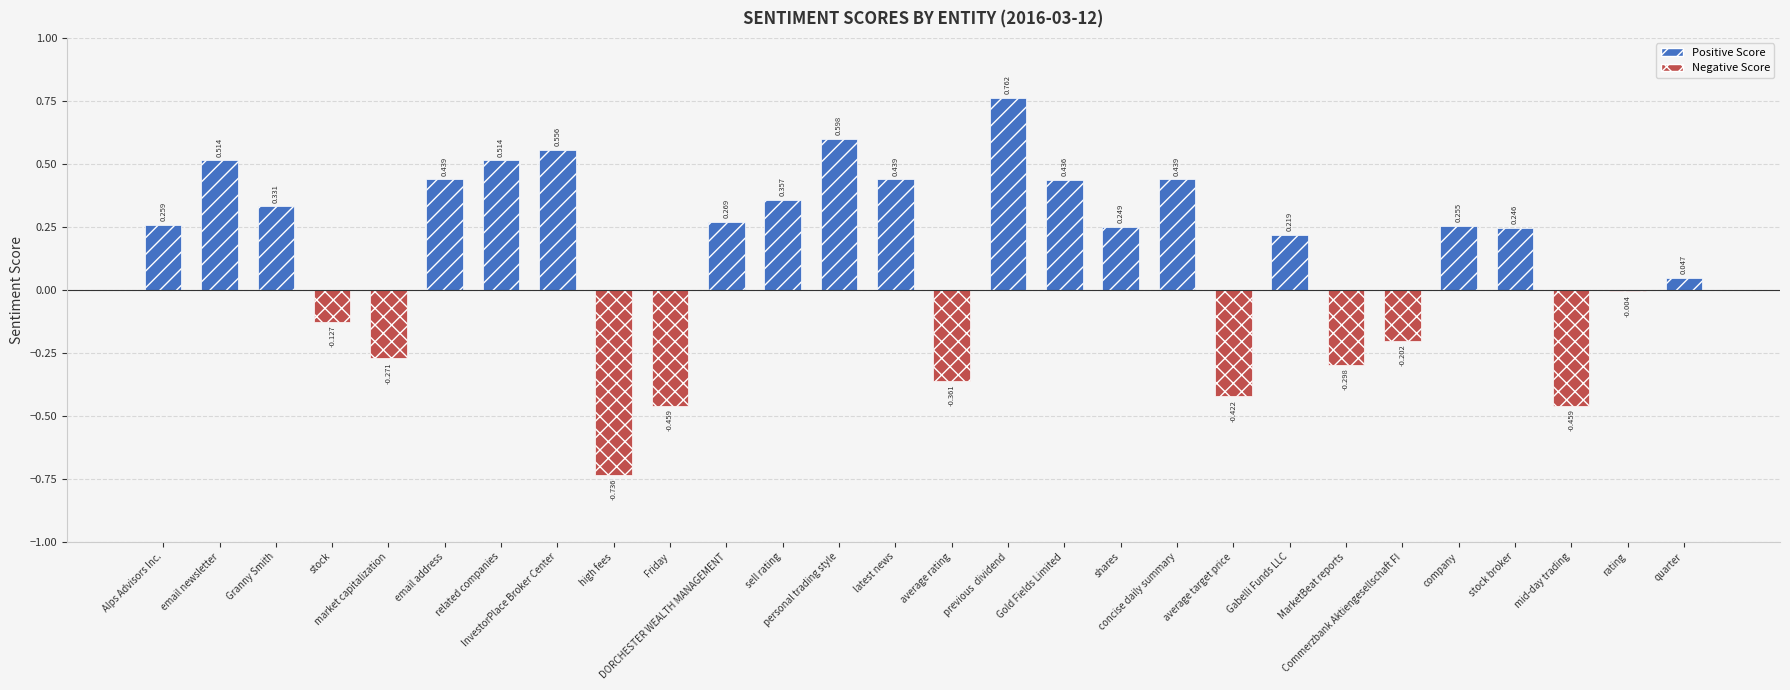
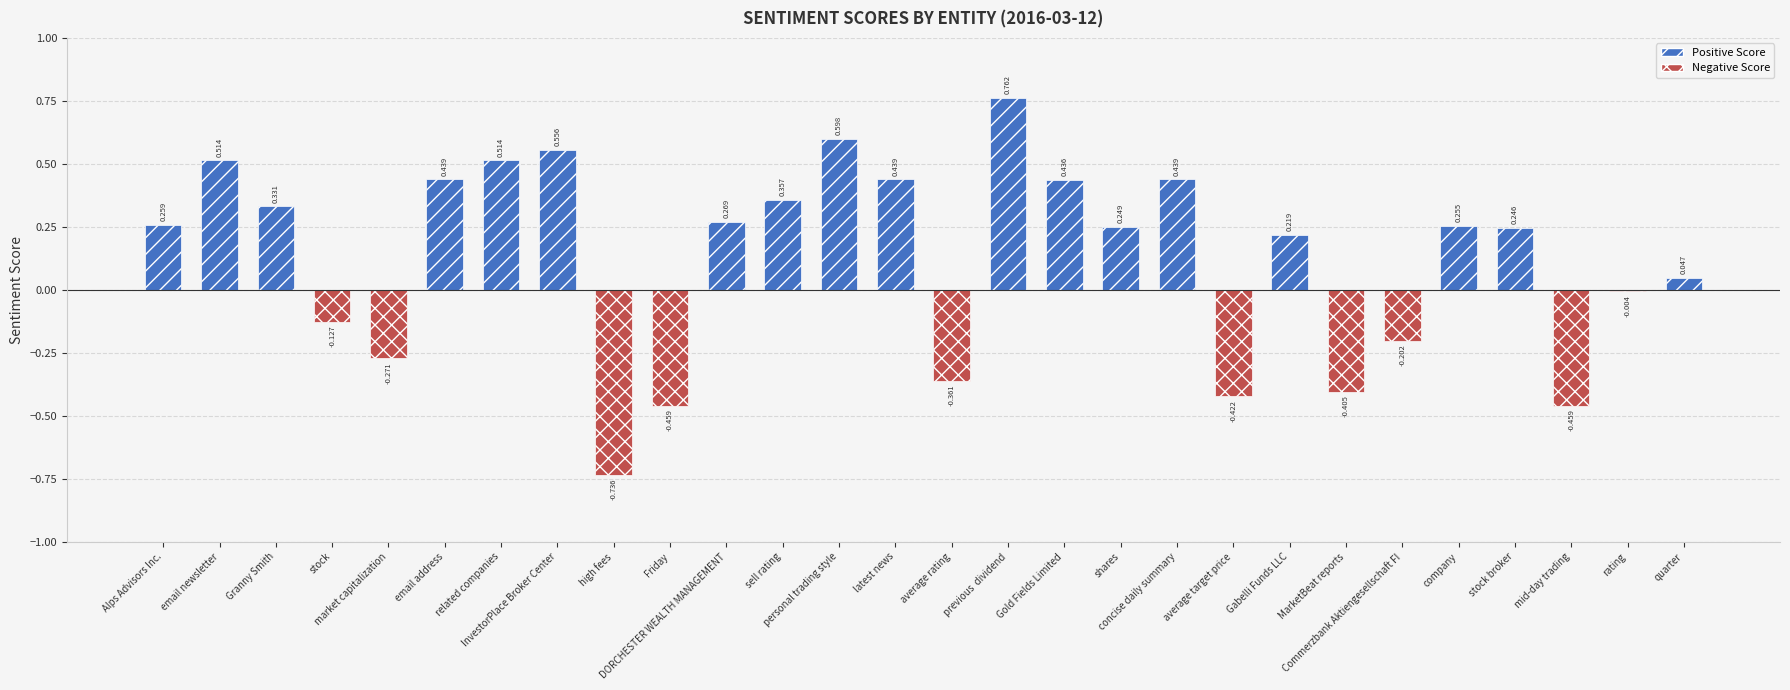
Negative Score, MarketBeat reports: -0.298 -> -0.405
